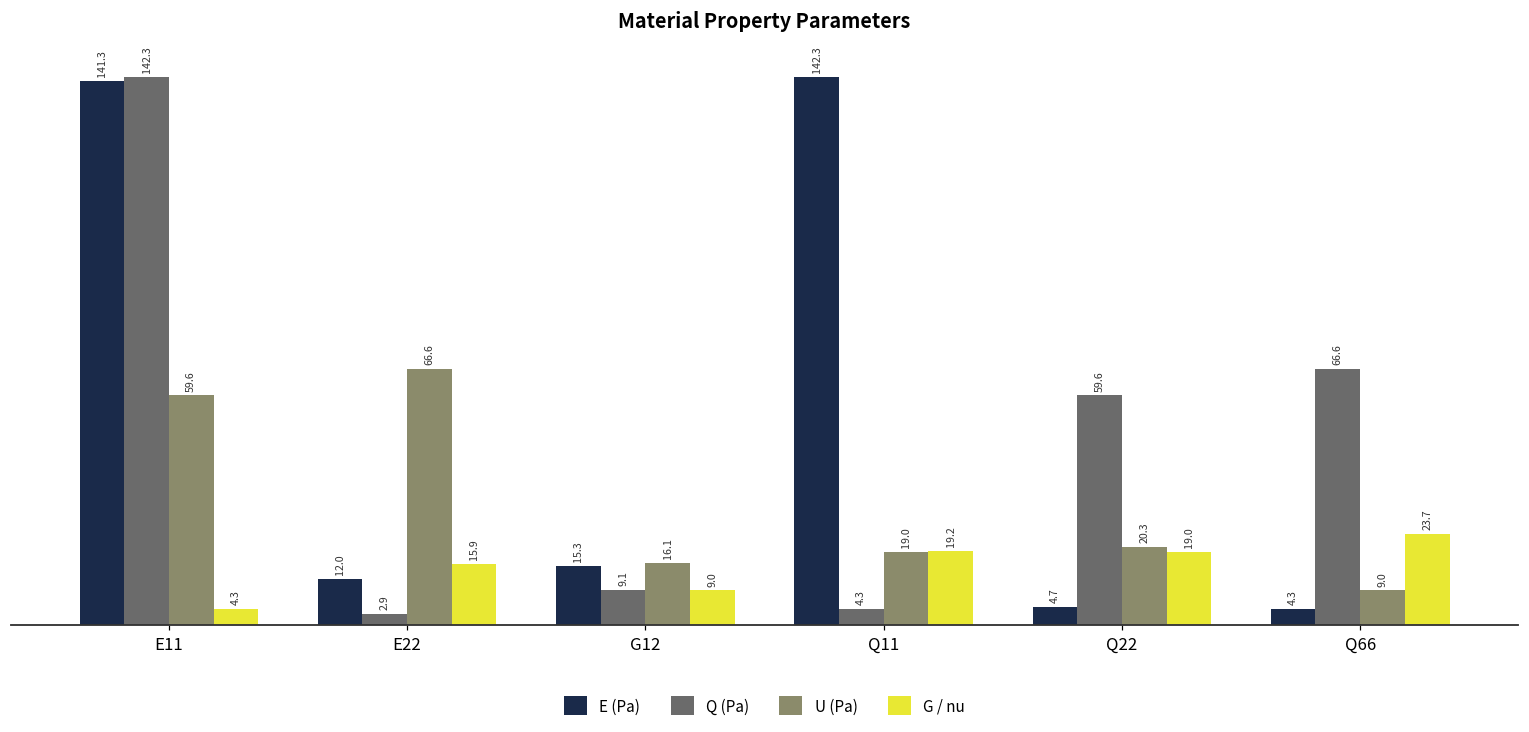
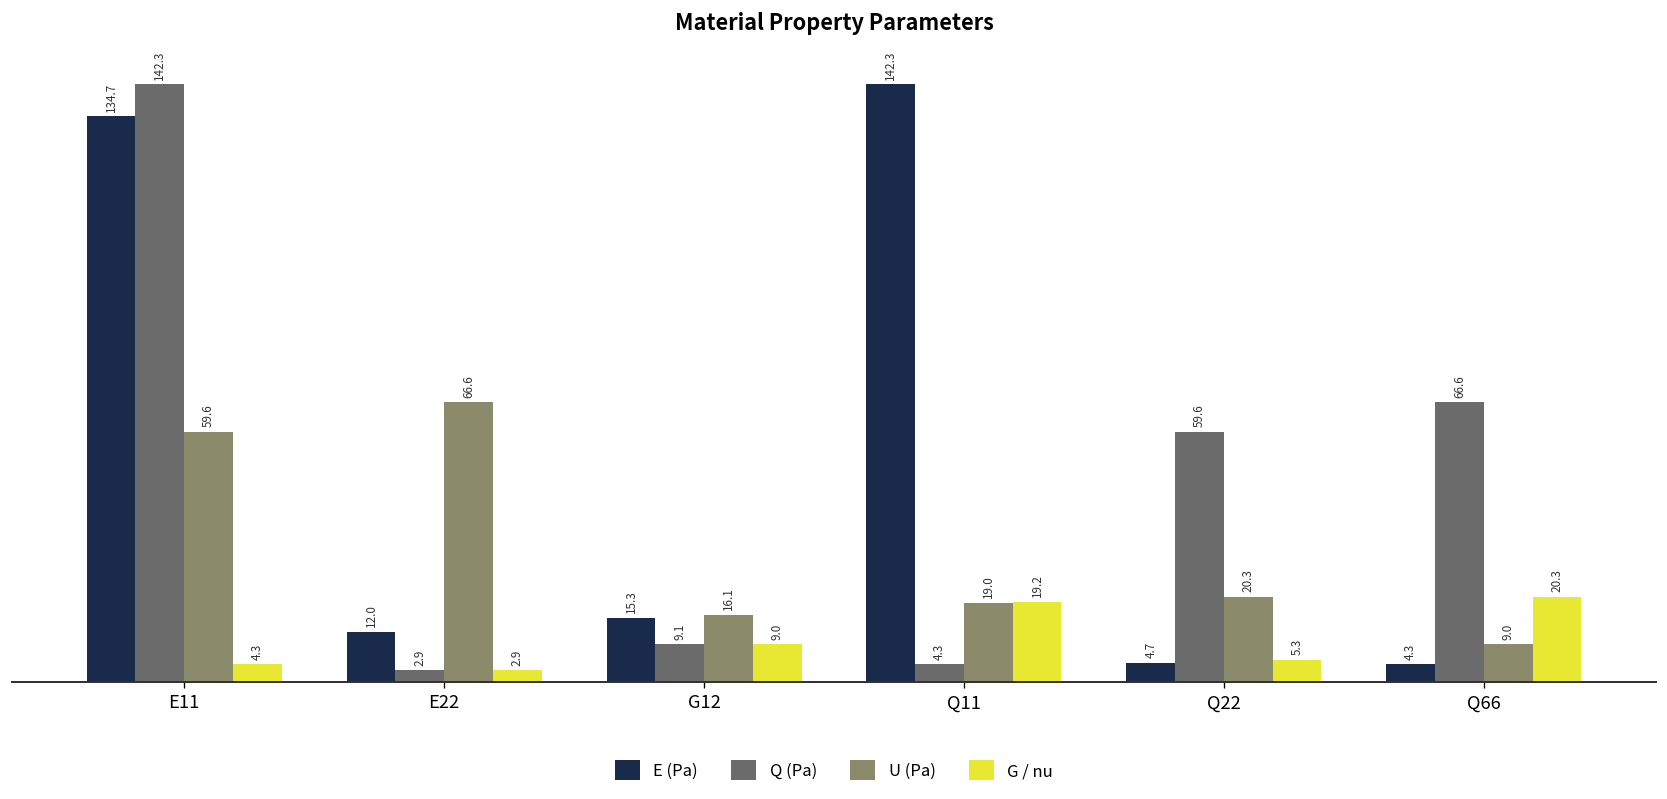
E (Pa), E11: 141.3 -> 134.7
G / nu, E22: 15.9 -> 2.9
G / nu, Q22: 19.0 -> 5.3
G / nu, Q66: 23.7 -> 20.3
